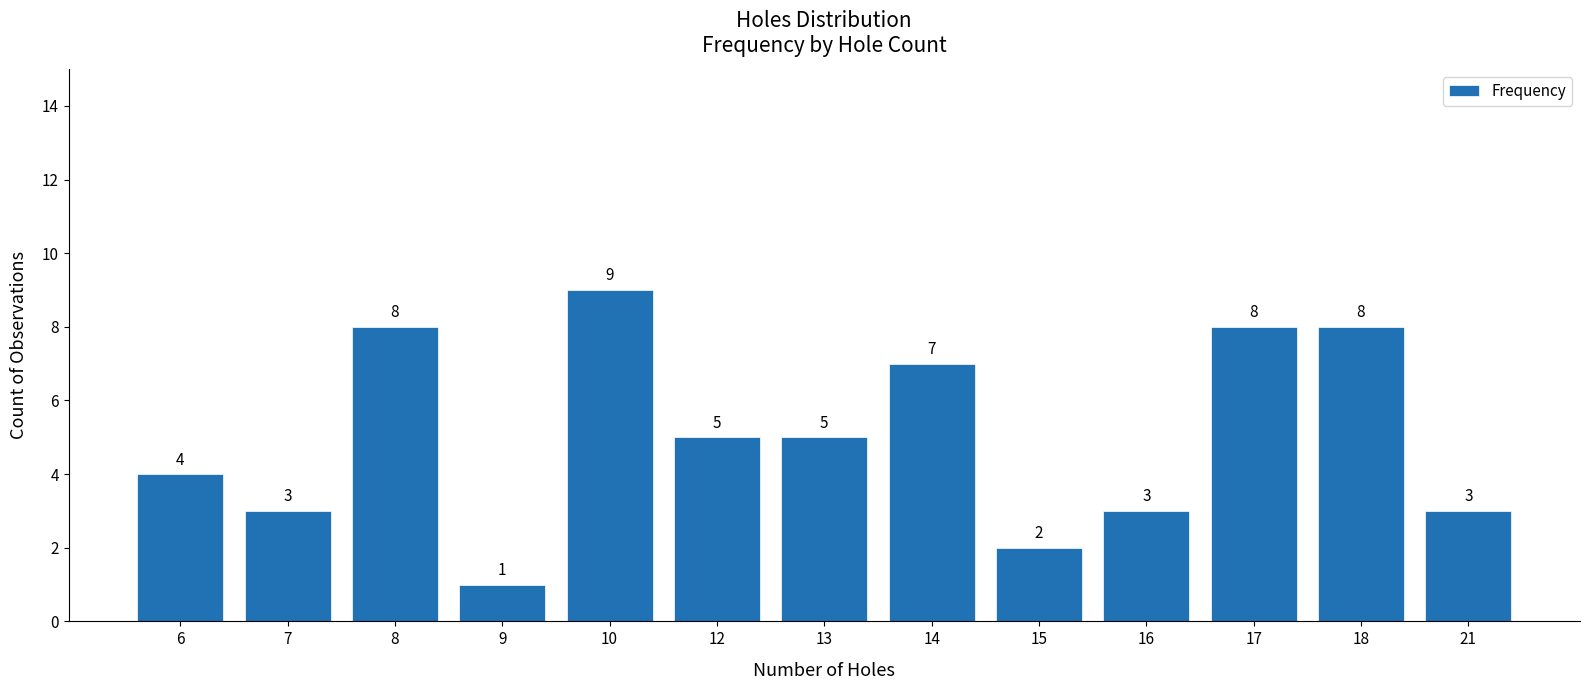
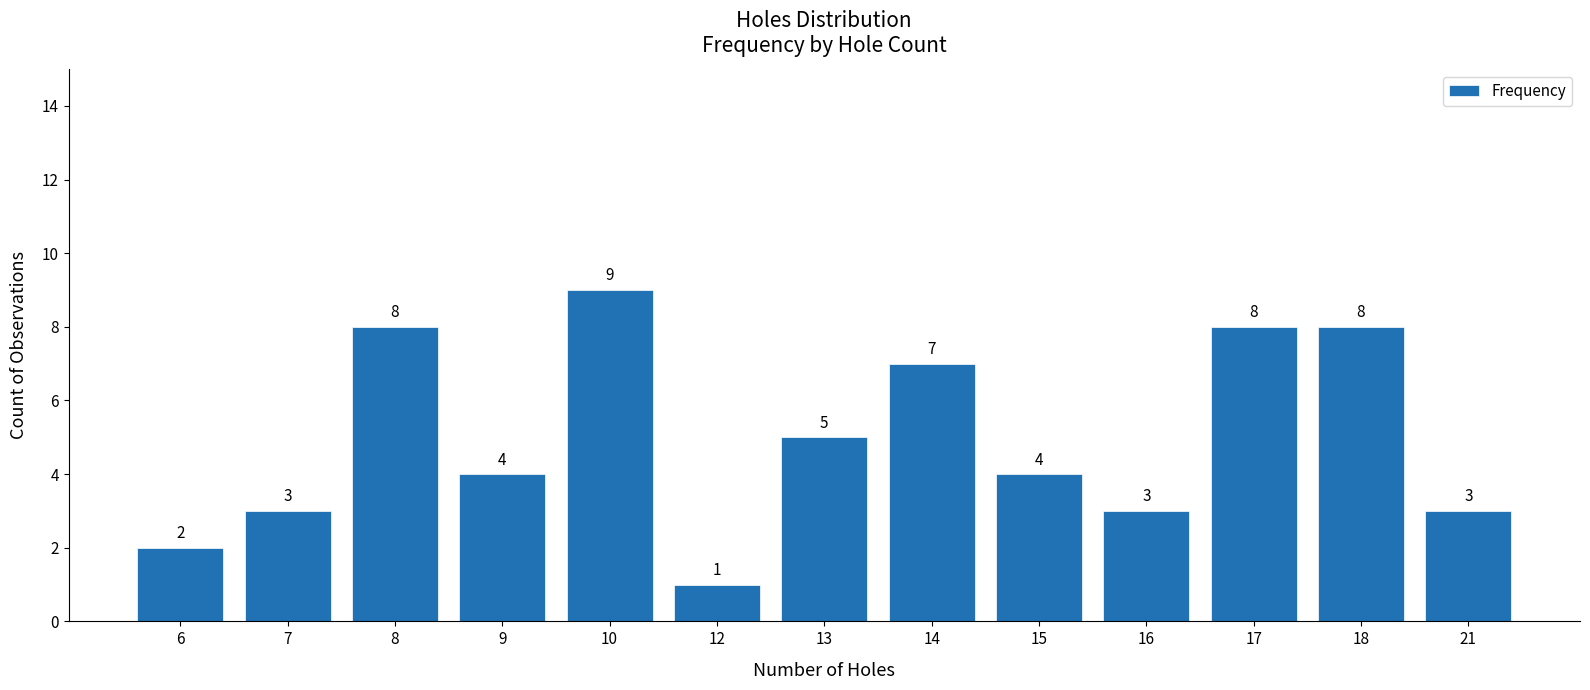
6: 4 -> 2
9: 1 -> 4
12: 5 -> 1
15: 2 -> 4
